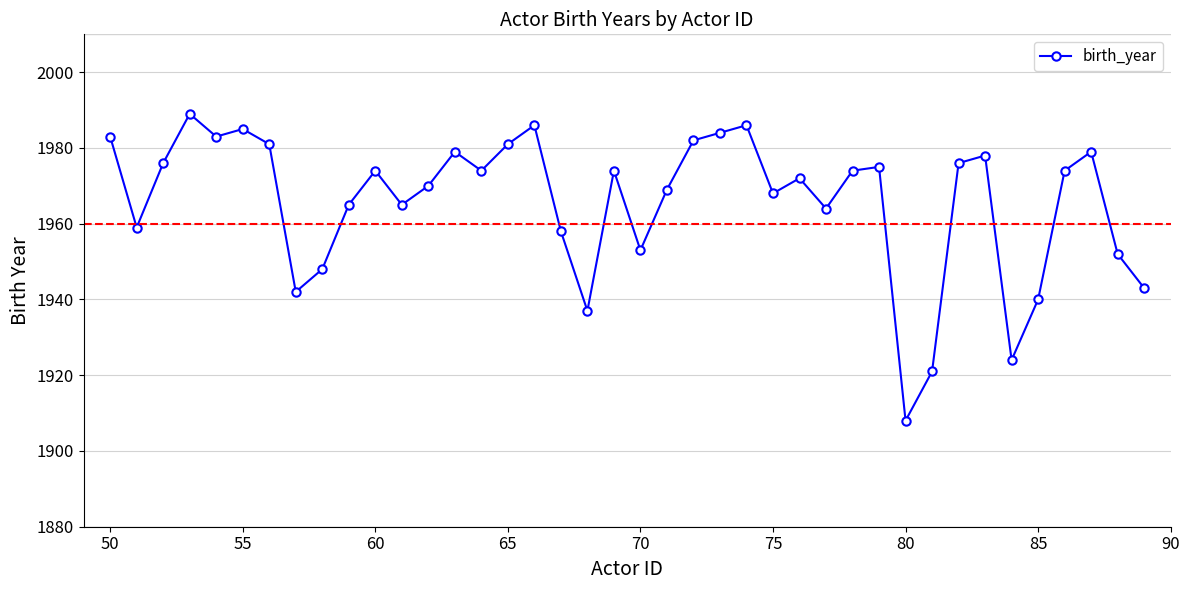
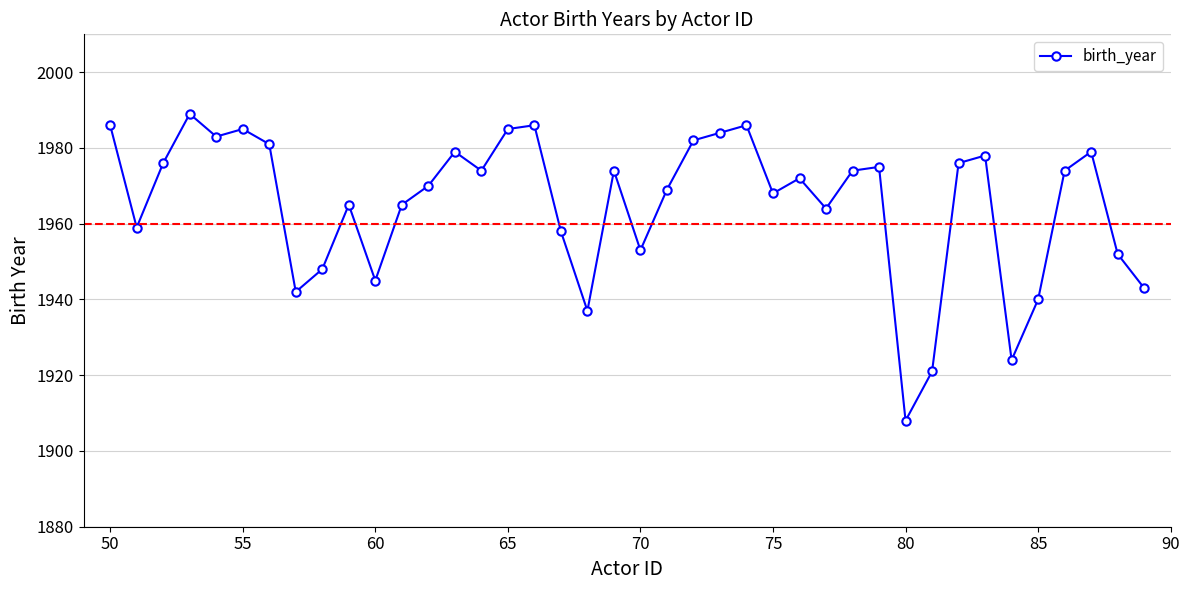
50: 1983 -> 1986
60: 1974 -> 1945
65: 1981 -> 1985
